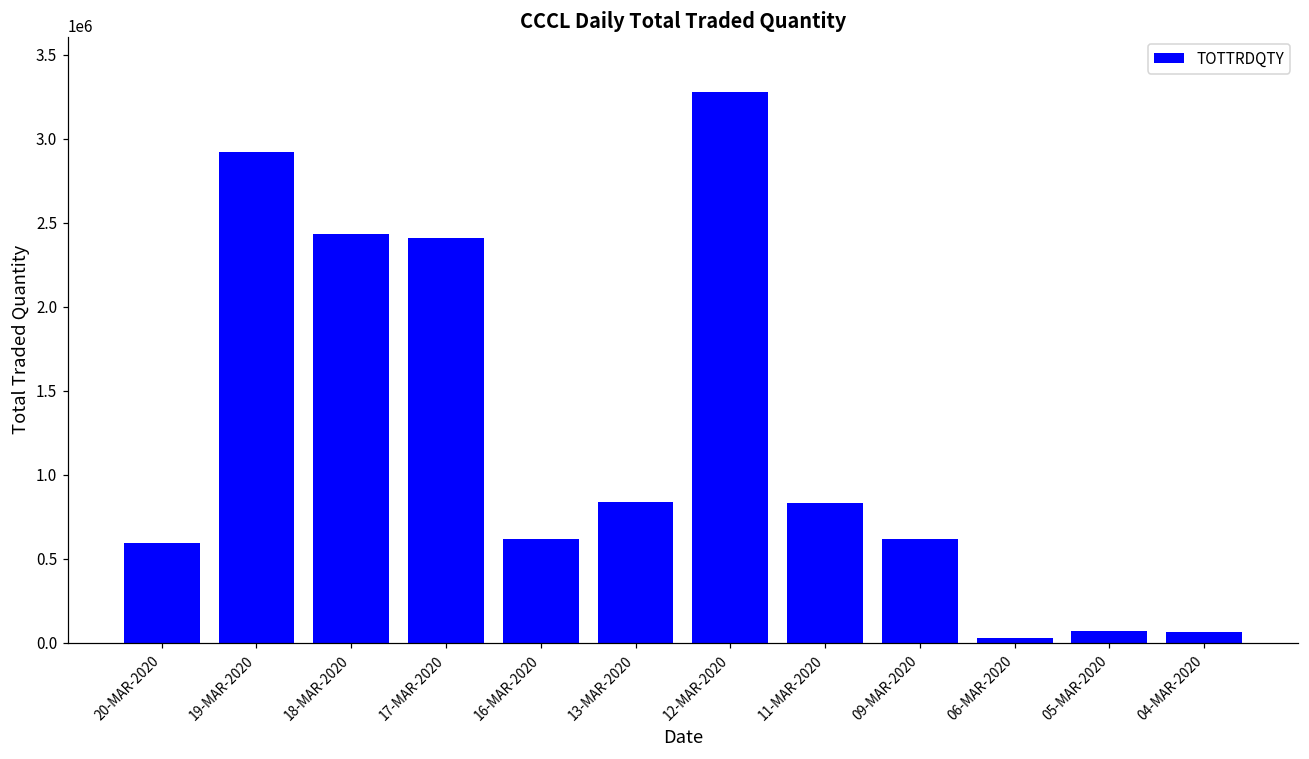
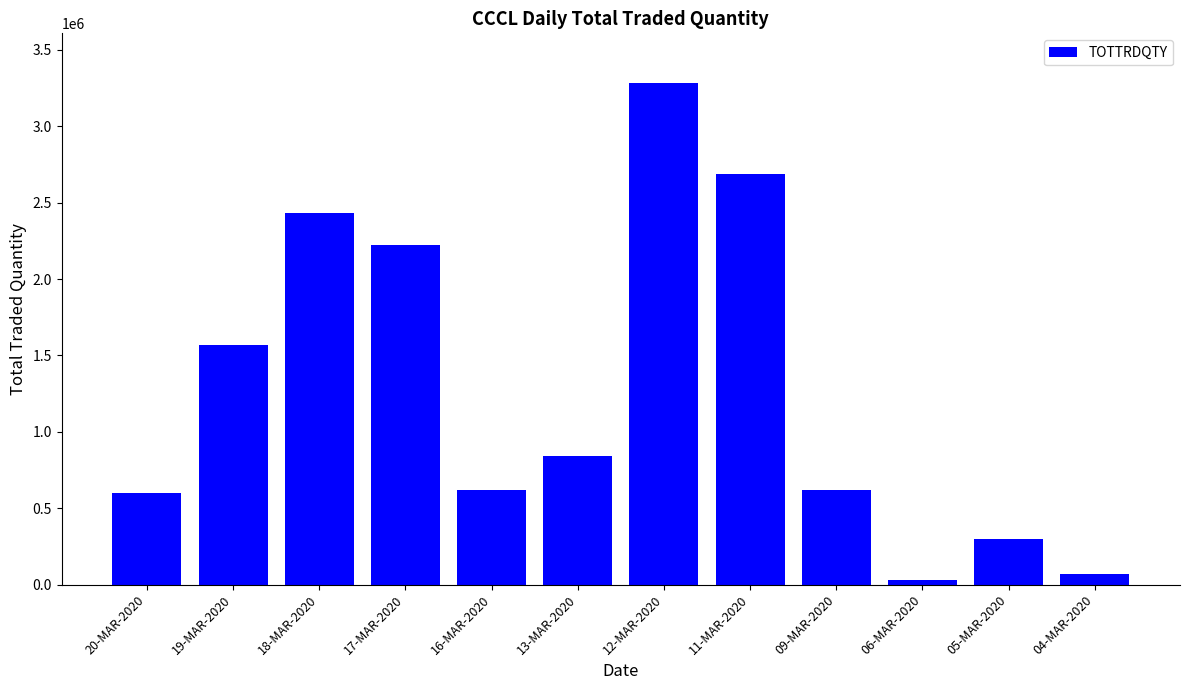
19-MAR-2020: 2920000 -> 1570000
17-MAR-2020: 2410000 -> 2230000
11-MAR-2020: 830000 -> 2690000
05-MAR-2020: 70000 -> 300000
